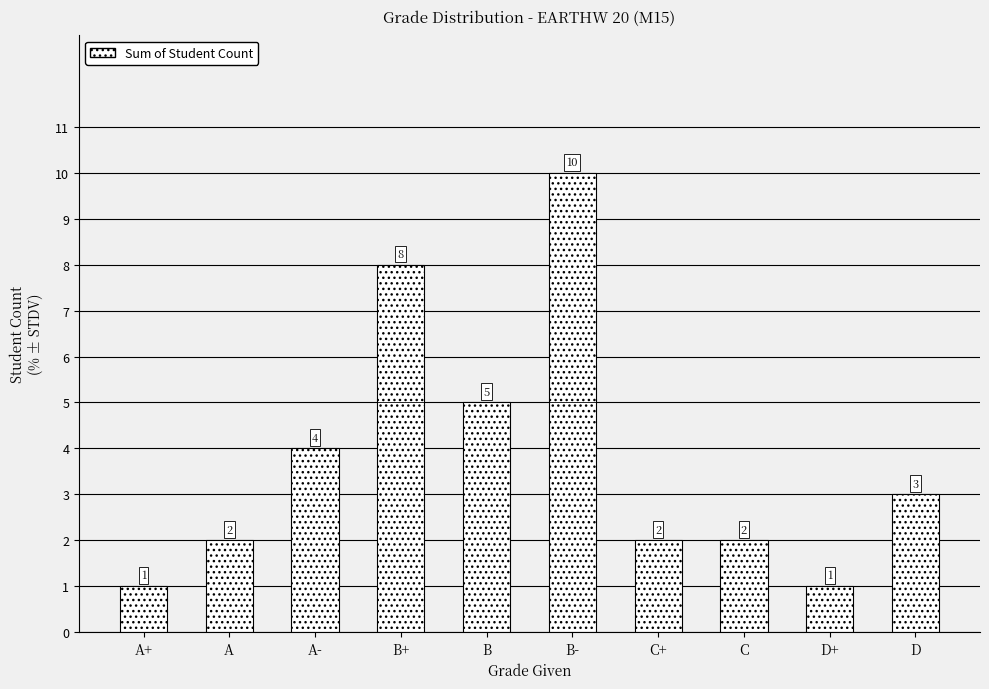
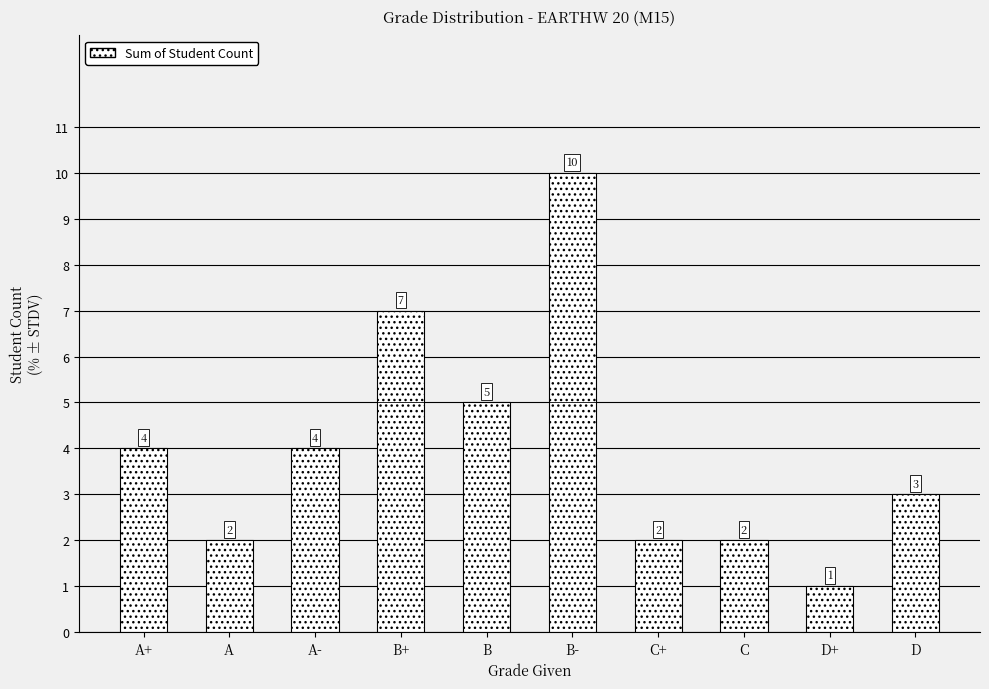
A+: 1 -> 4
B+: 8 -> 7
